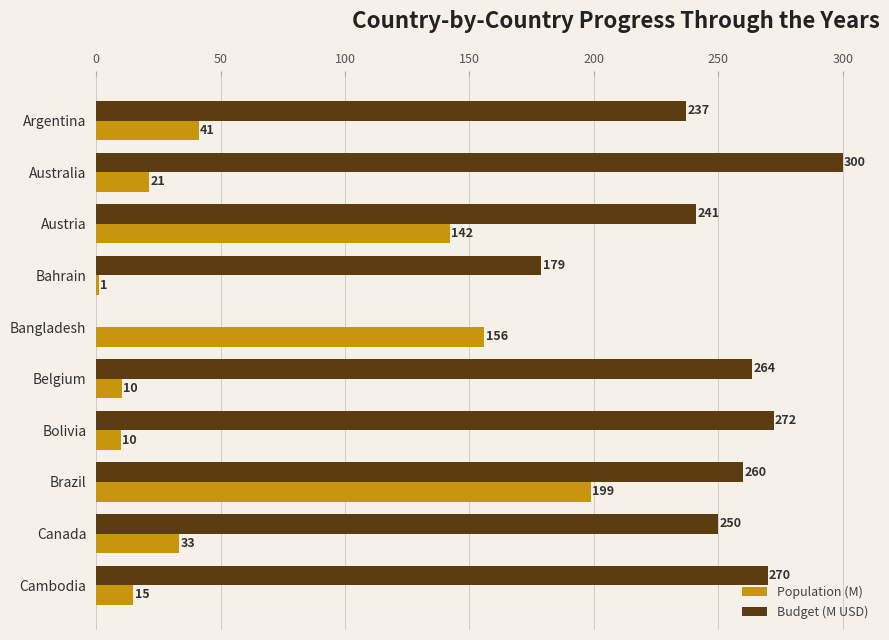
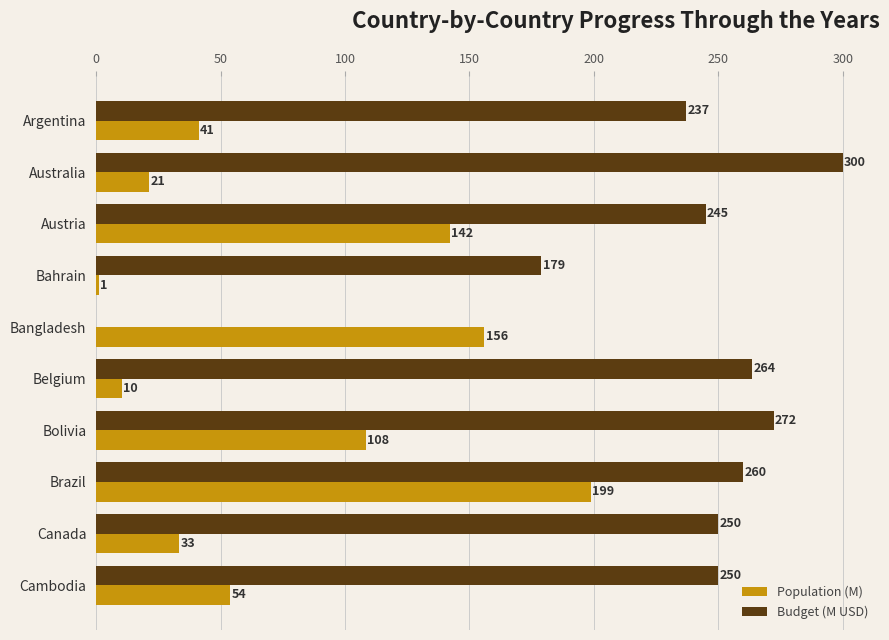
Budget (M USD), Austria: 241 -> 245
Population (M), Bolivia: 10 -> 108
Budget (M USD), Cambodia: 270 -> 250
Population (M), Cambodia: 15 -> 54
